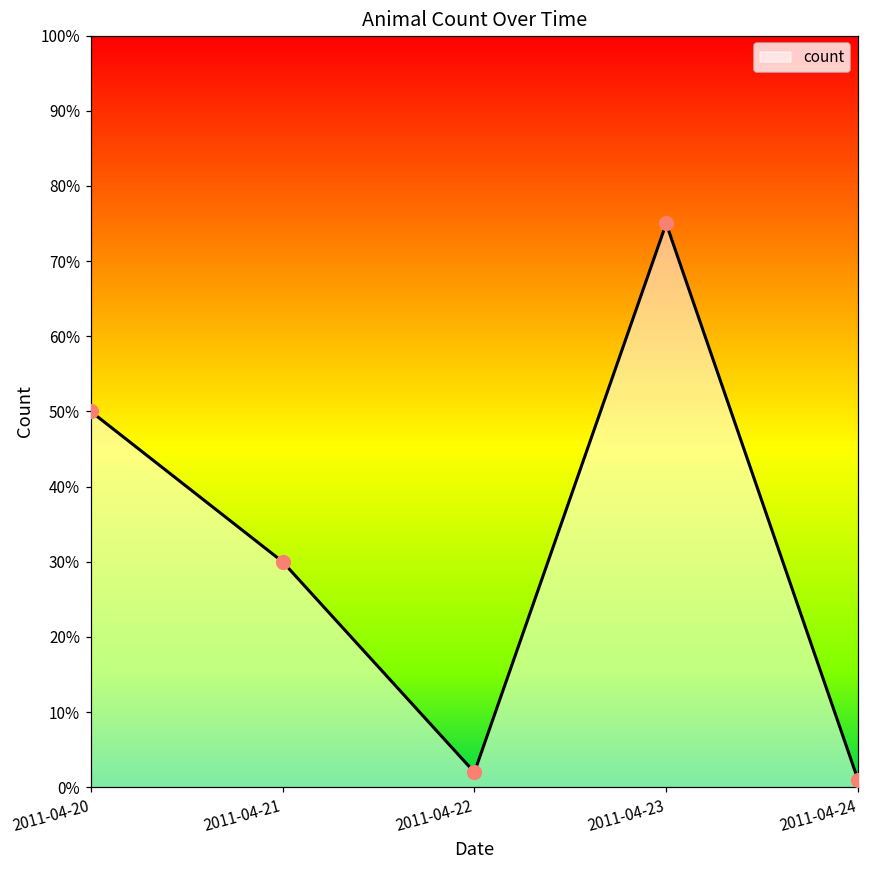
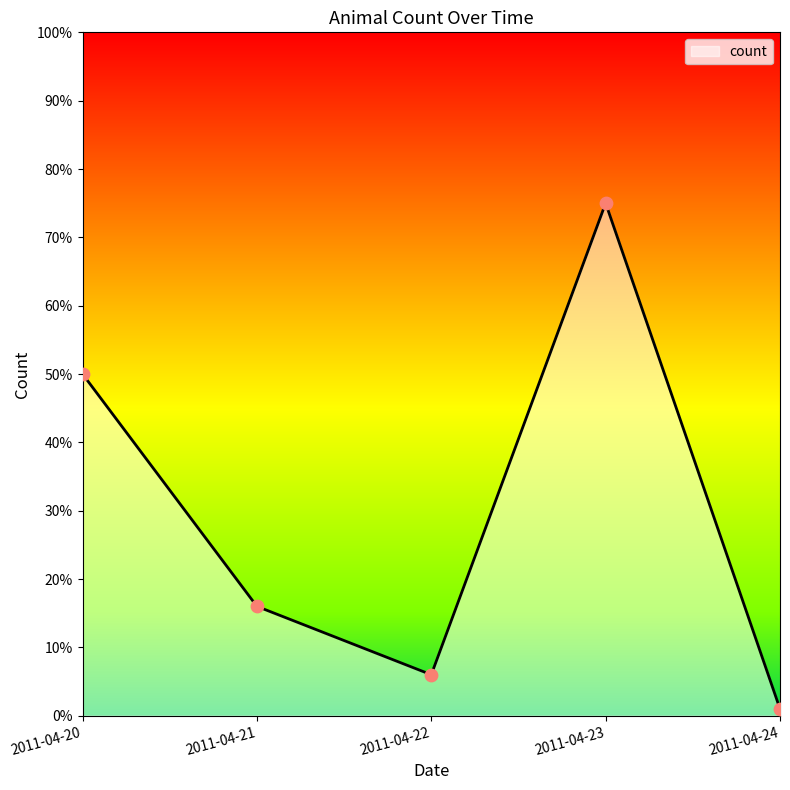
2011-04-21: 30% -> 16%
2011-04-22: 2% -> 6%
